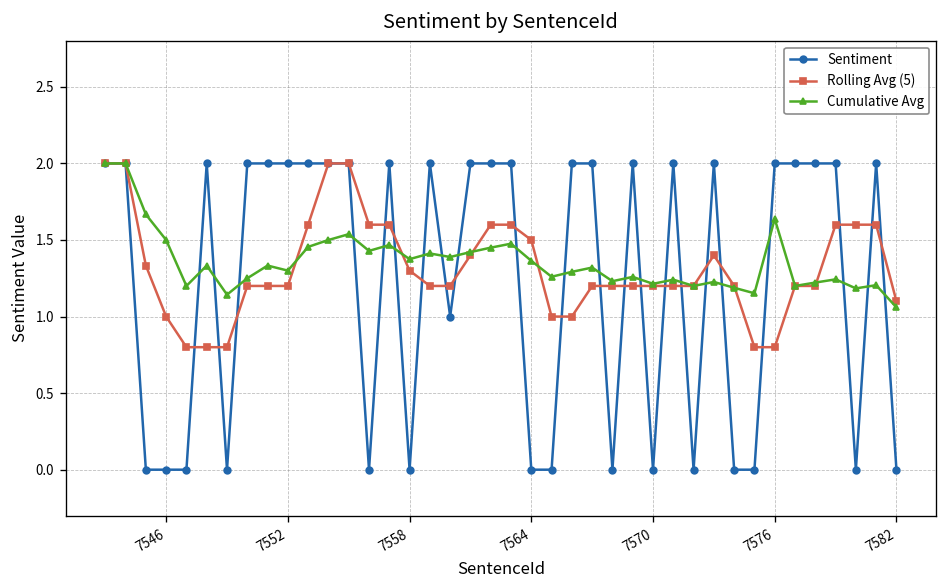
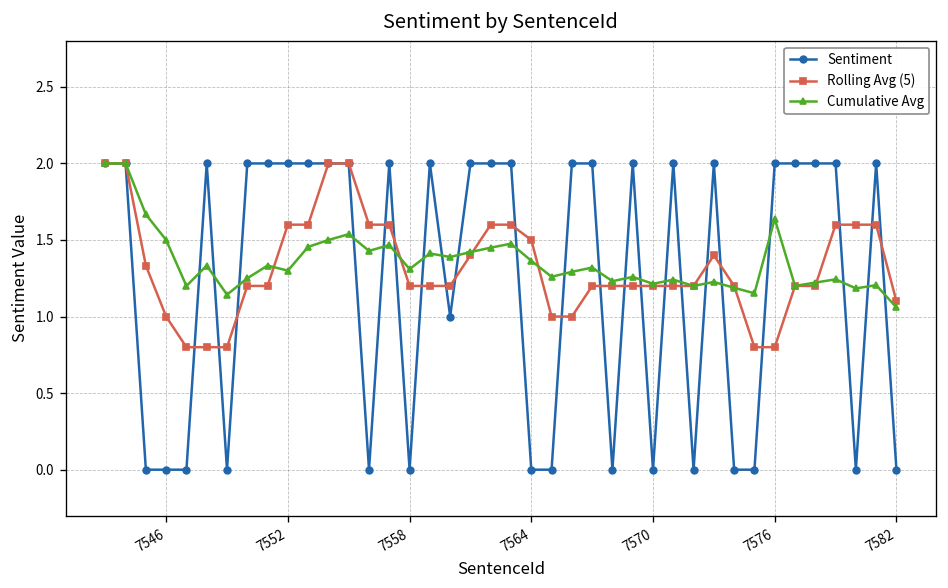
Rolling Avg (5), 7552: 1.2 -> 1.6
Rolling Avg (5), 7558: 1.3 -> 1.2
Cumulative Avg, 7558: 1.38 -> 1.31
